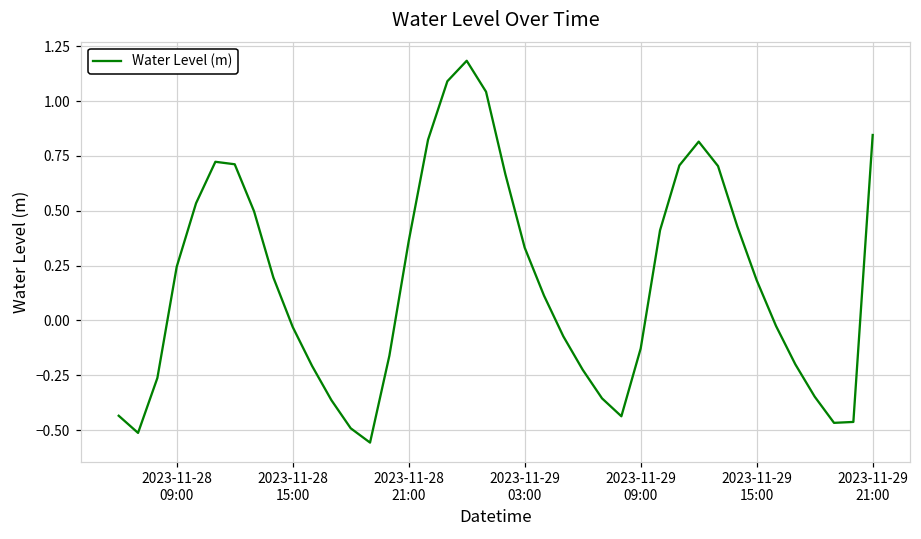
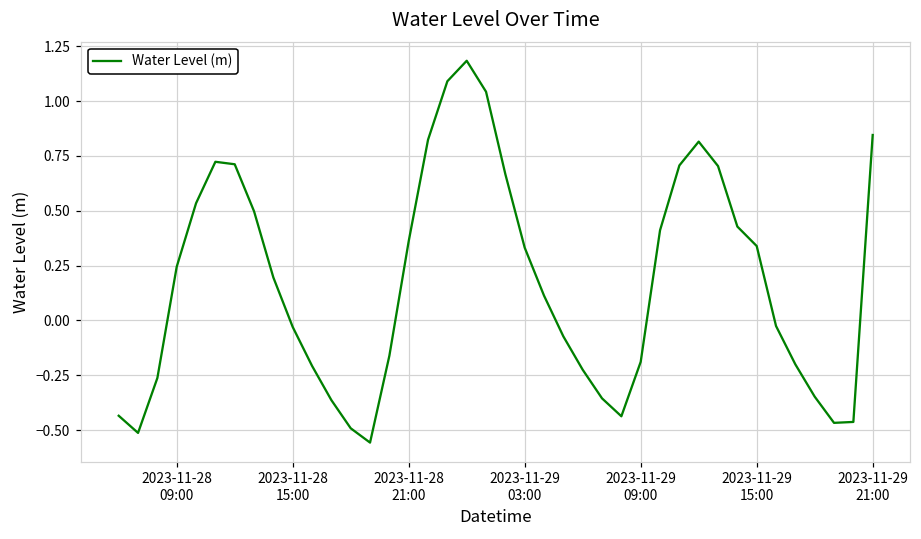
2023-11-29 09:00: -0.13 -> -0.19
2023-11-29 15:00: 0.18 -> 0.34
